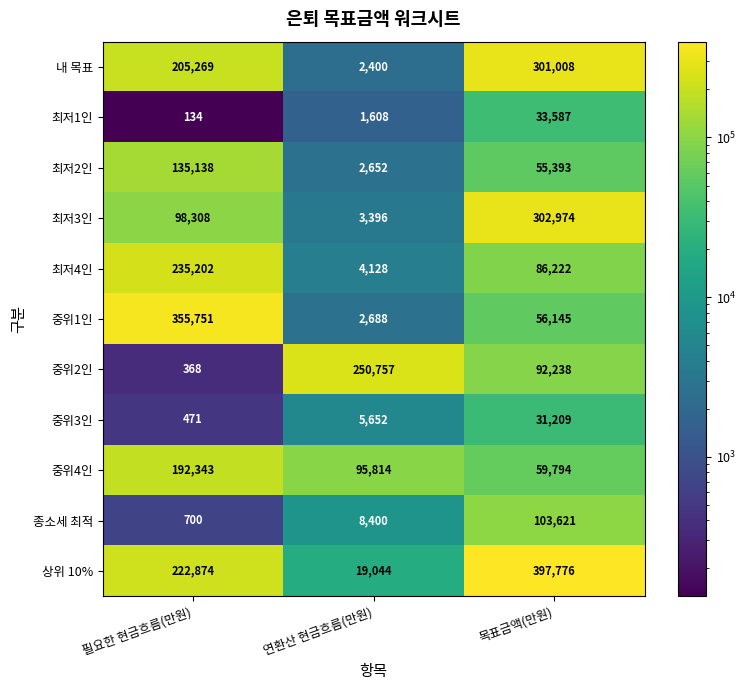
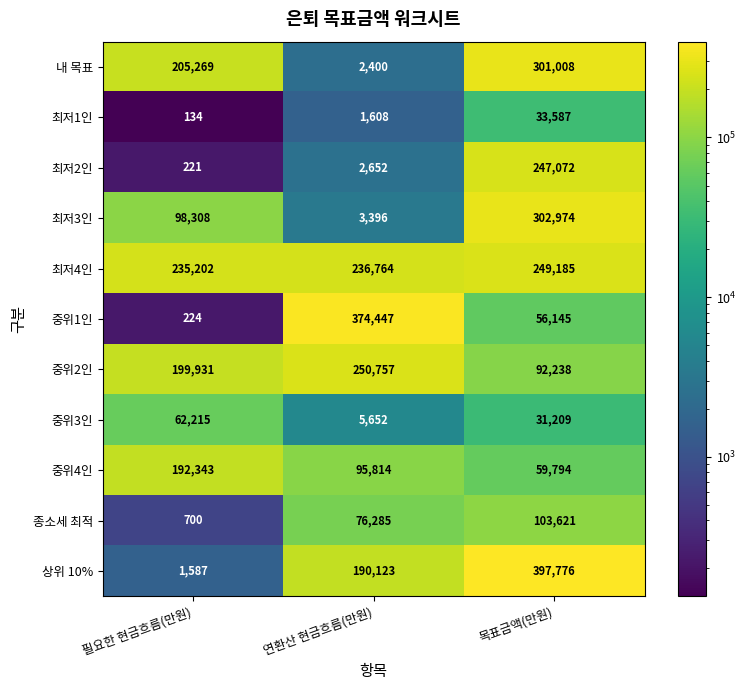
최저2인, 필요한 현금흐름(만원): 135,138 -> 221
최저2인, 목표금액(만원): 55,393 -> 247,072
최저4인, 연환산 현금흐름(만원): 4,128 -> 236,764
최저4인, 목표금액(만원): 86,222 -> 249,185
중위1인, 필요한 현금흐름(만원): 355,751 -> 224
중위1인, 연환산 현금흐름(만원): 2,688 -> 374,447
중위2인, 필요한 현금흐름(만원): 368 -> 199,931
중위3인, 필요한 현금흐름(만원): 471 -> 62,215
종소세 최적, 연환산 현금흐름(만원): 8,400 -> 76,285
상위 10%, 필요한 현금흐름(만원): 222,874 -> 1,587
상위 10%, 연환산 현금흐름(만원): 19,044 -> 190,123
